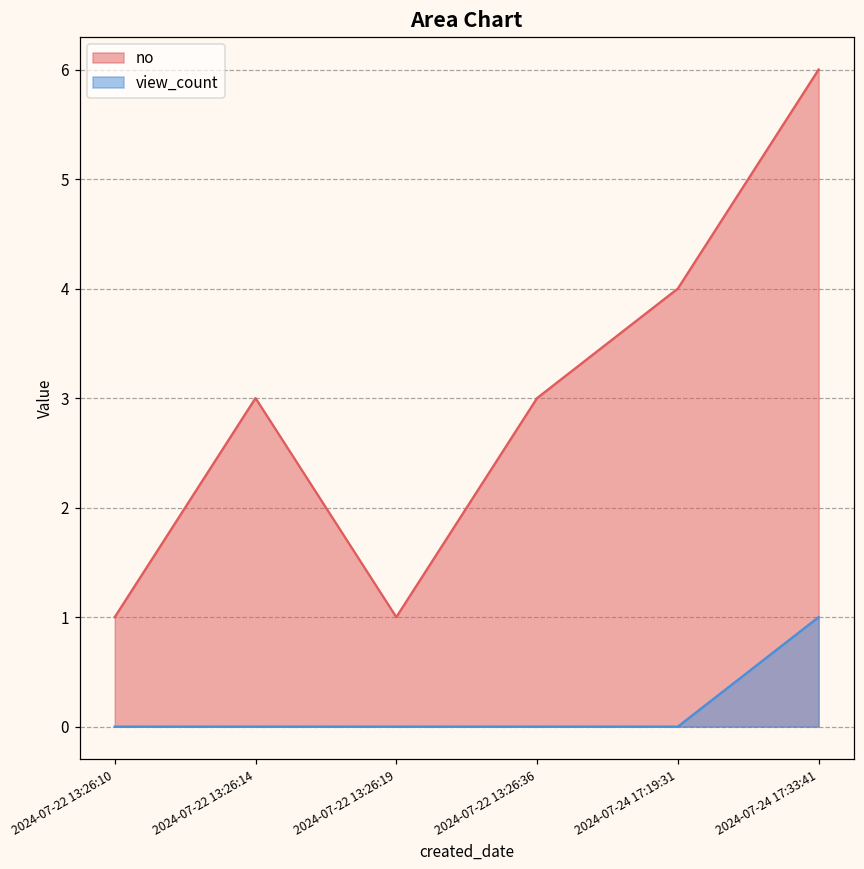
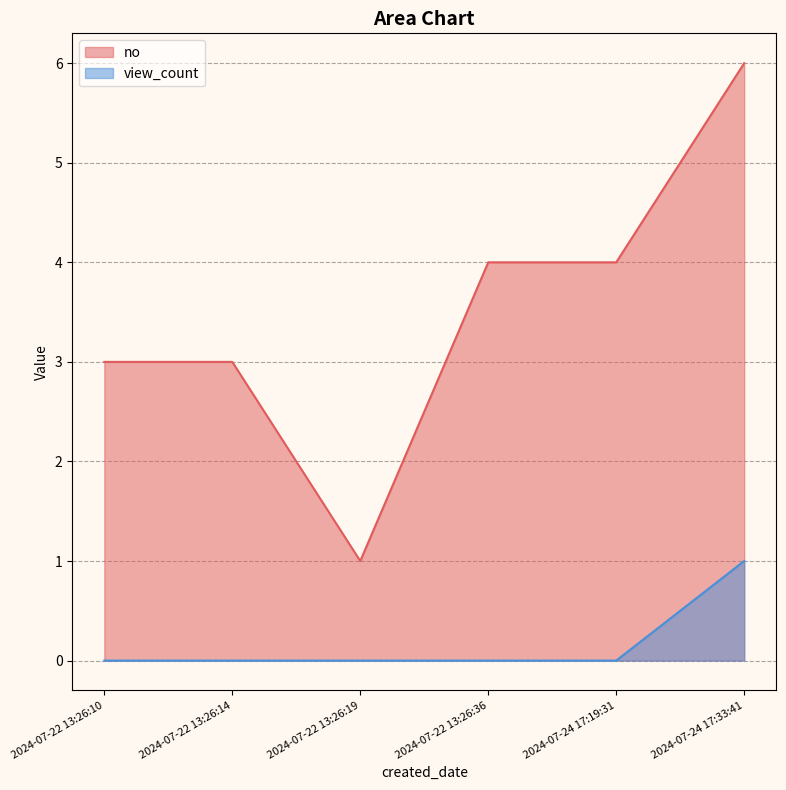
no, 2024-07-22 13:26:10: 1 -> 3
no, 2024-07-22 13:26:36: 3 -> 4
